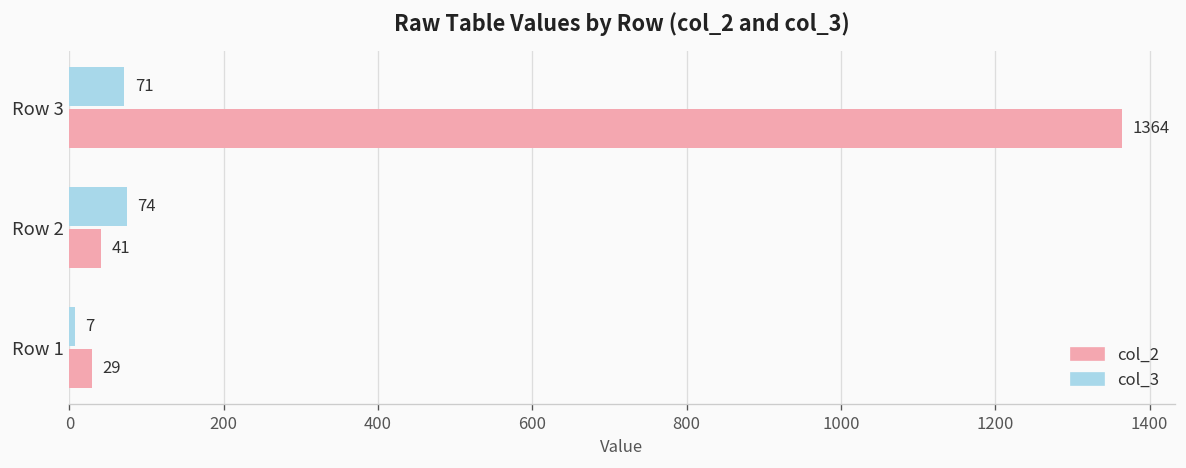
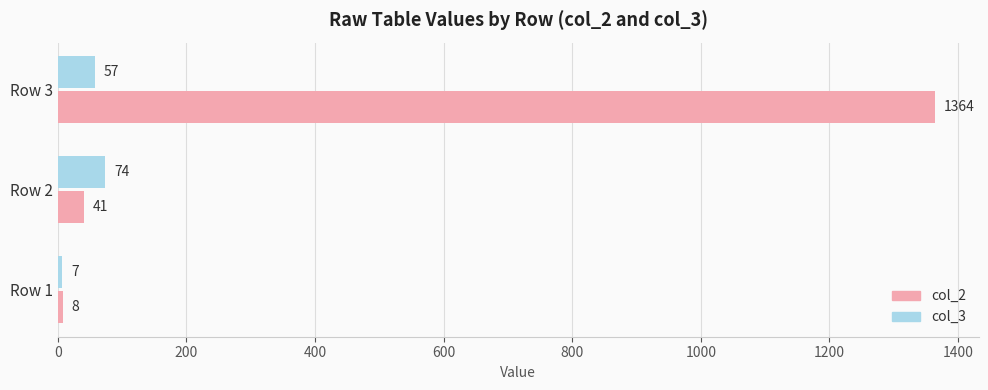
col_3, Row 3: 71 -> 57
col_2, Row 1: 29 -> 8
